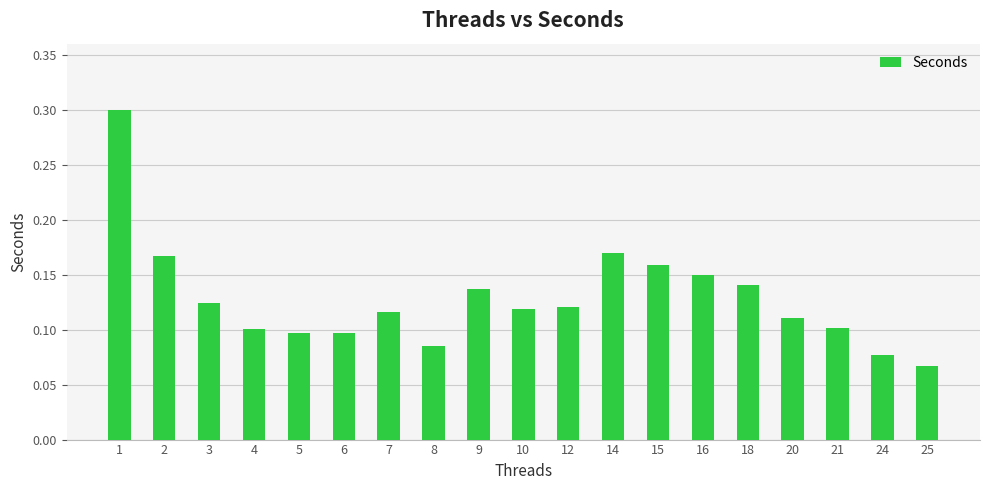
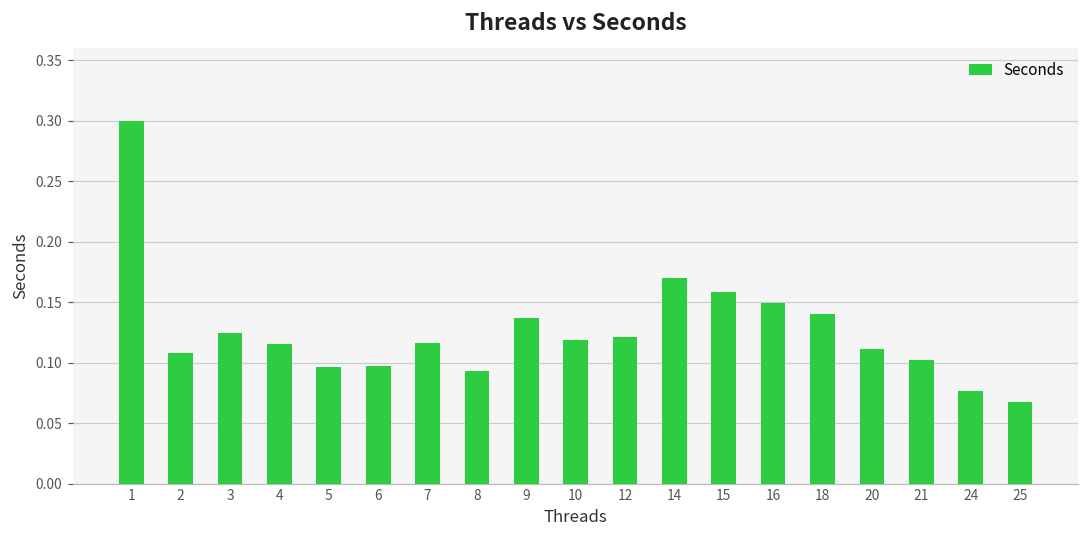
2: 0.167 -> 0.108
4: 0.100 -> 0.116
8: 0.085 -> 0.093
